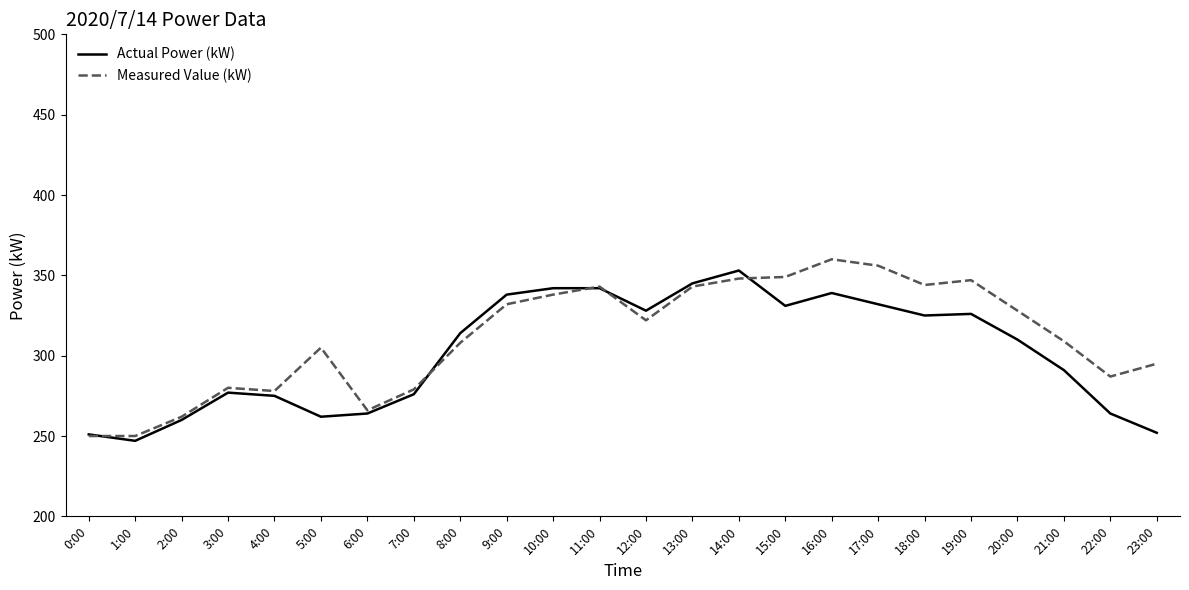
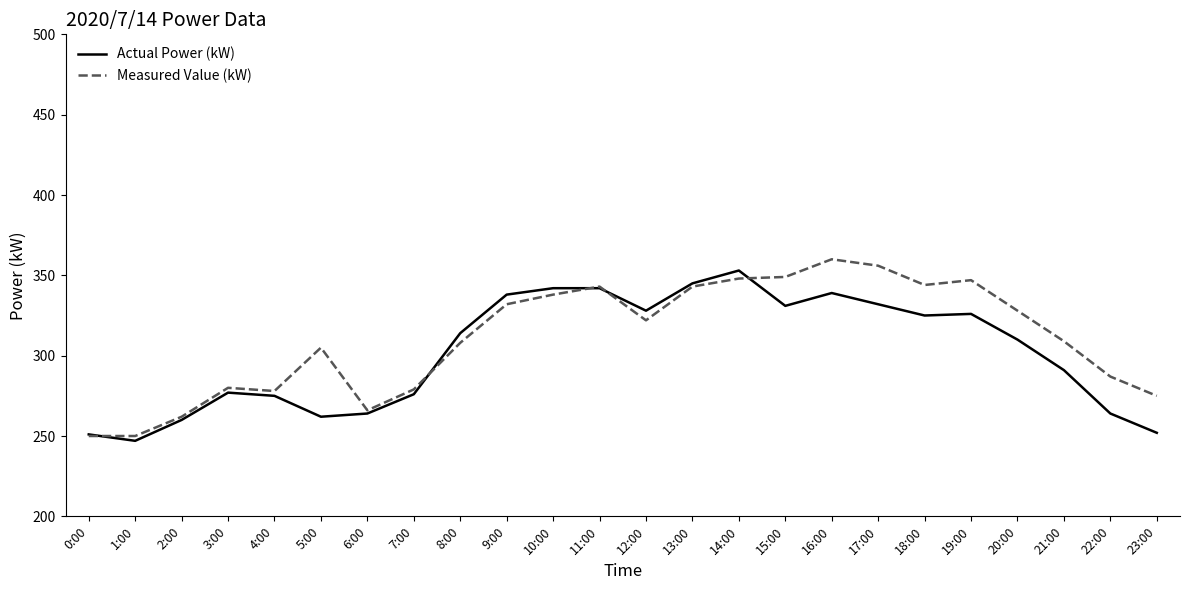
Measured Value (kW), 23:00: 295 -> 275
